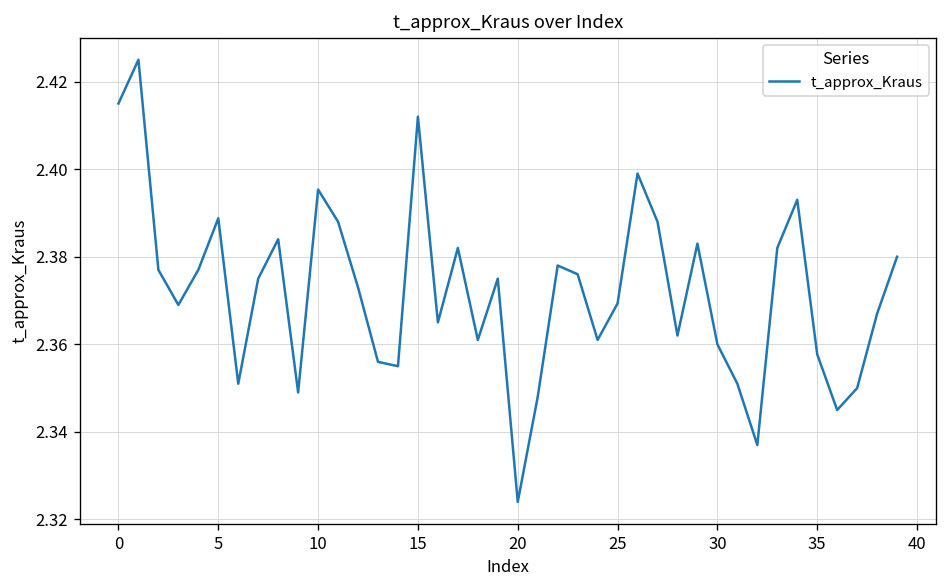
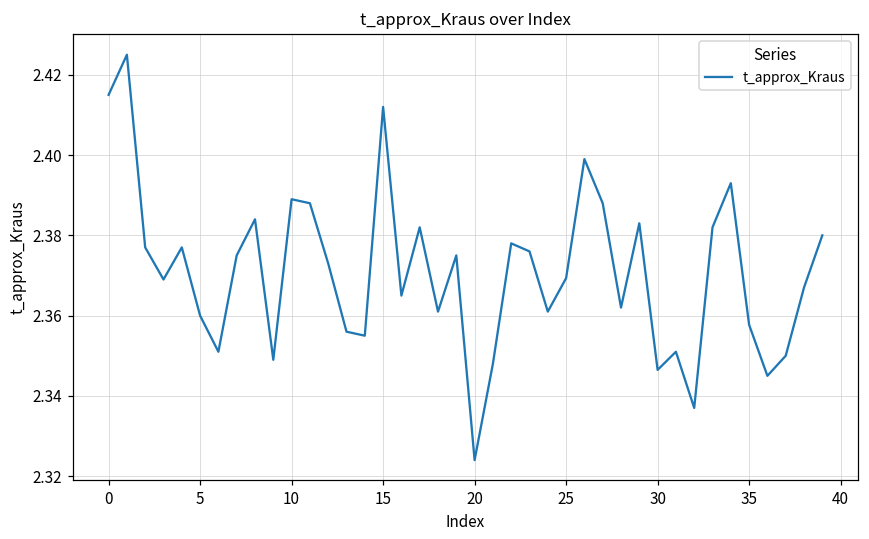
5: 2.389 -> 2.360
10: 2.395 -> 2.389
30: 2.360 -> 2.346
